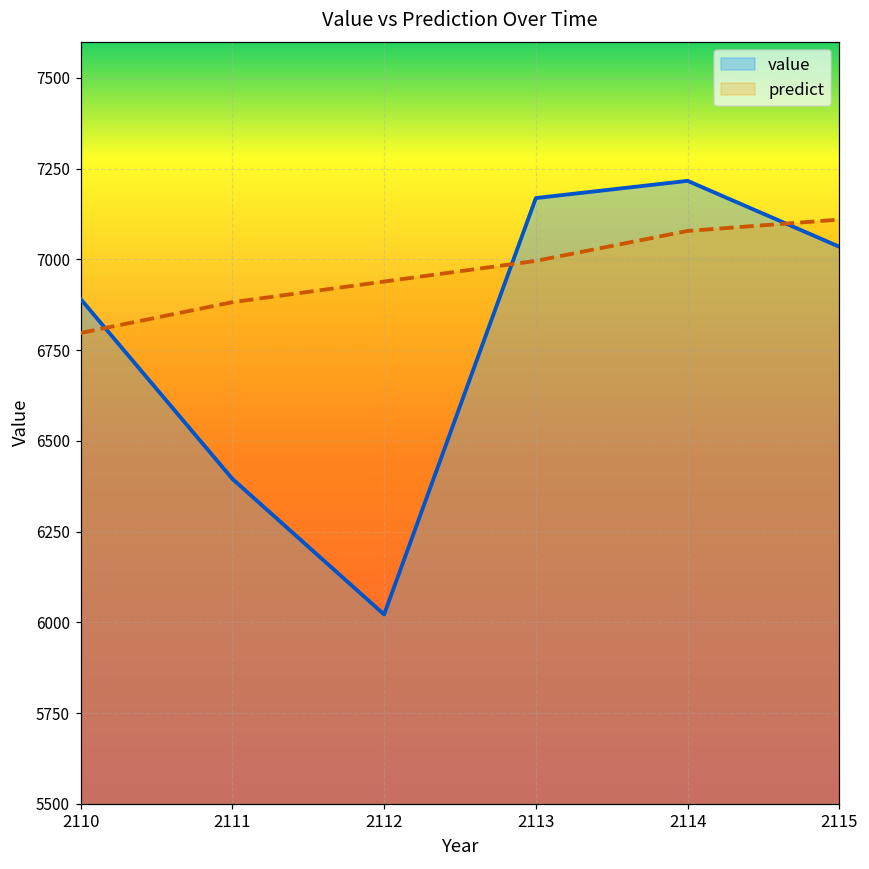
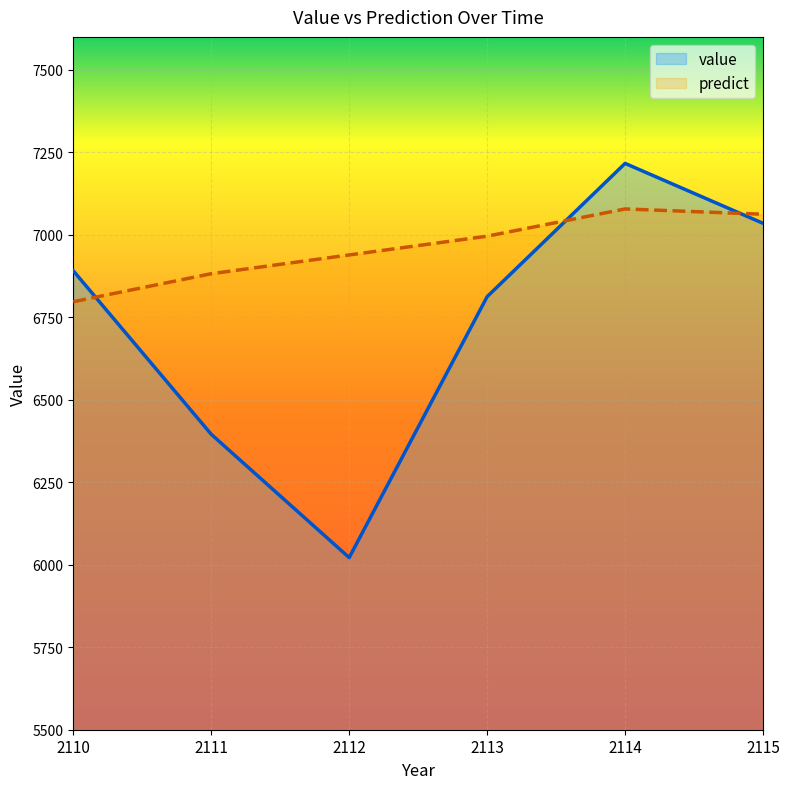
value, 2113: 7170 -> 6810
predict, 2115: 7110 -> 7060
